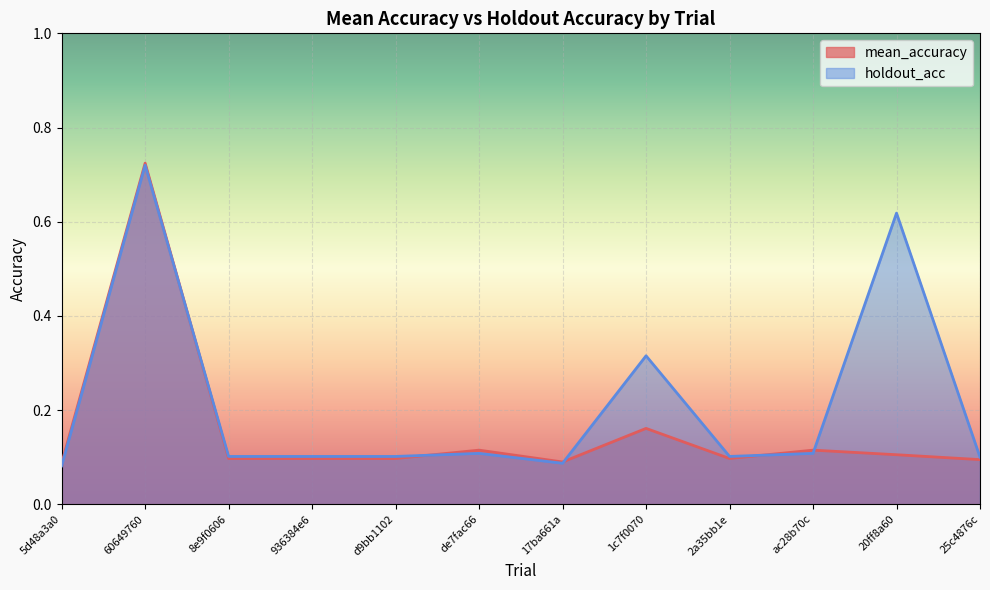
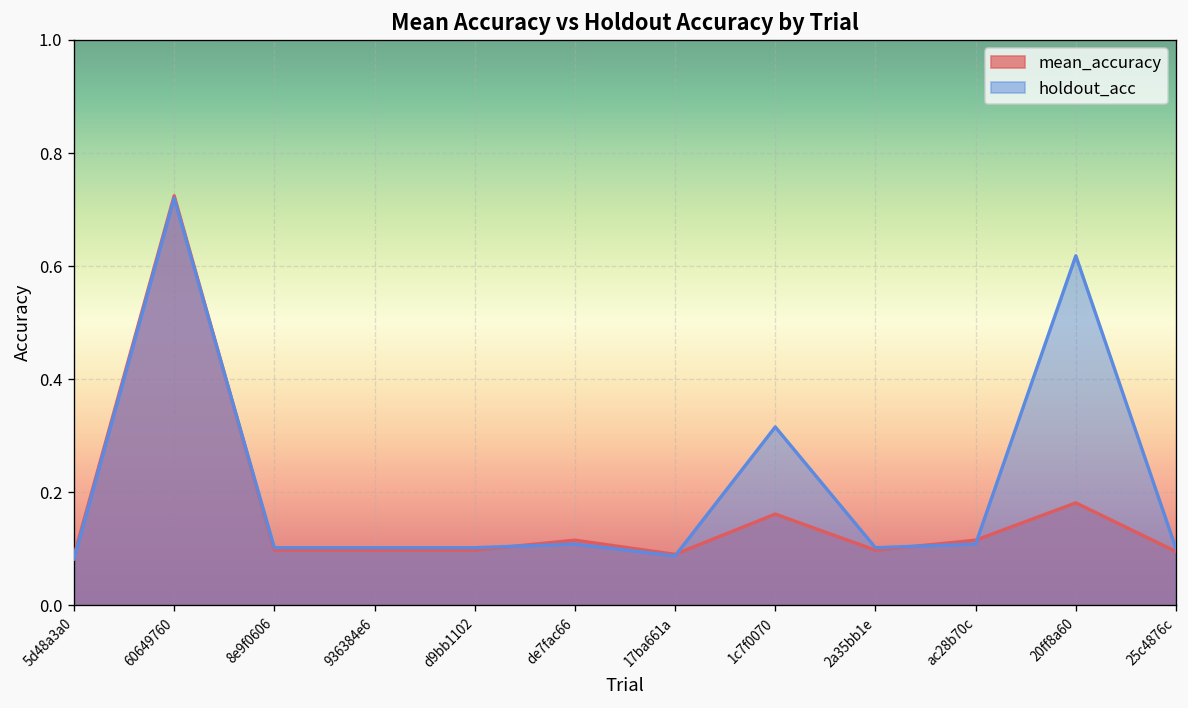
mean_accuracy, 20ff8a60: 0.11 -> 0.18
